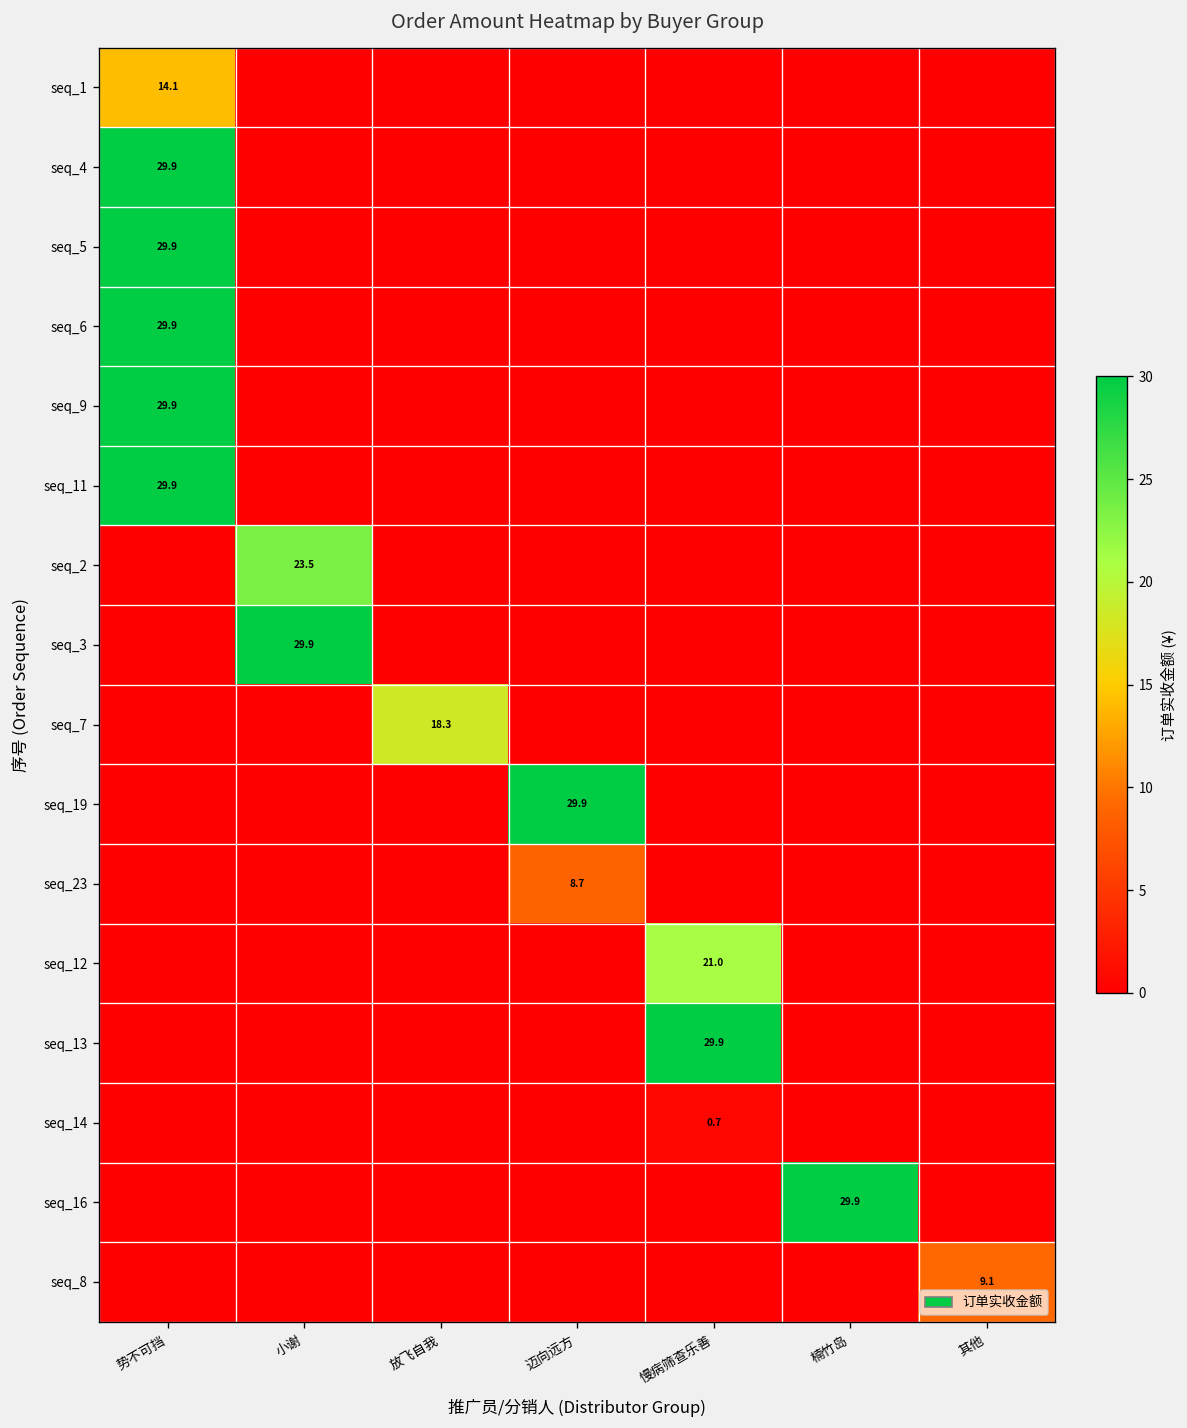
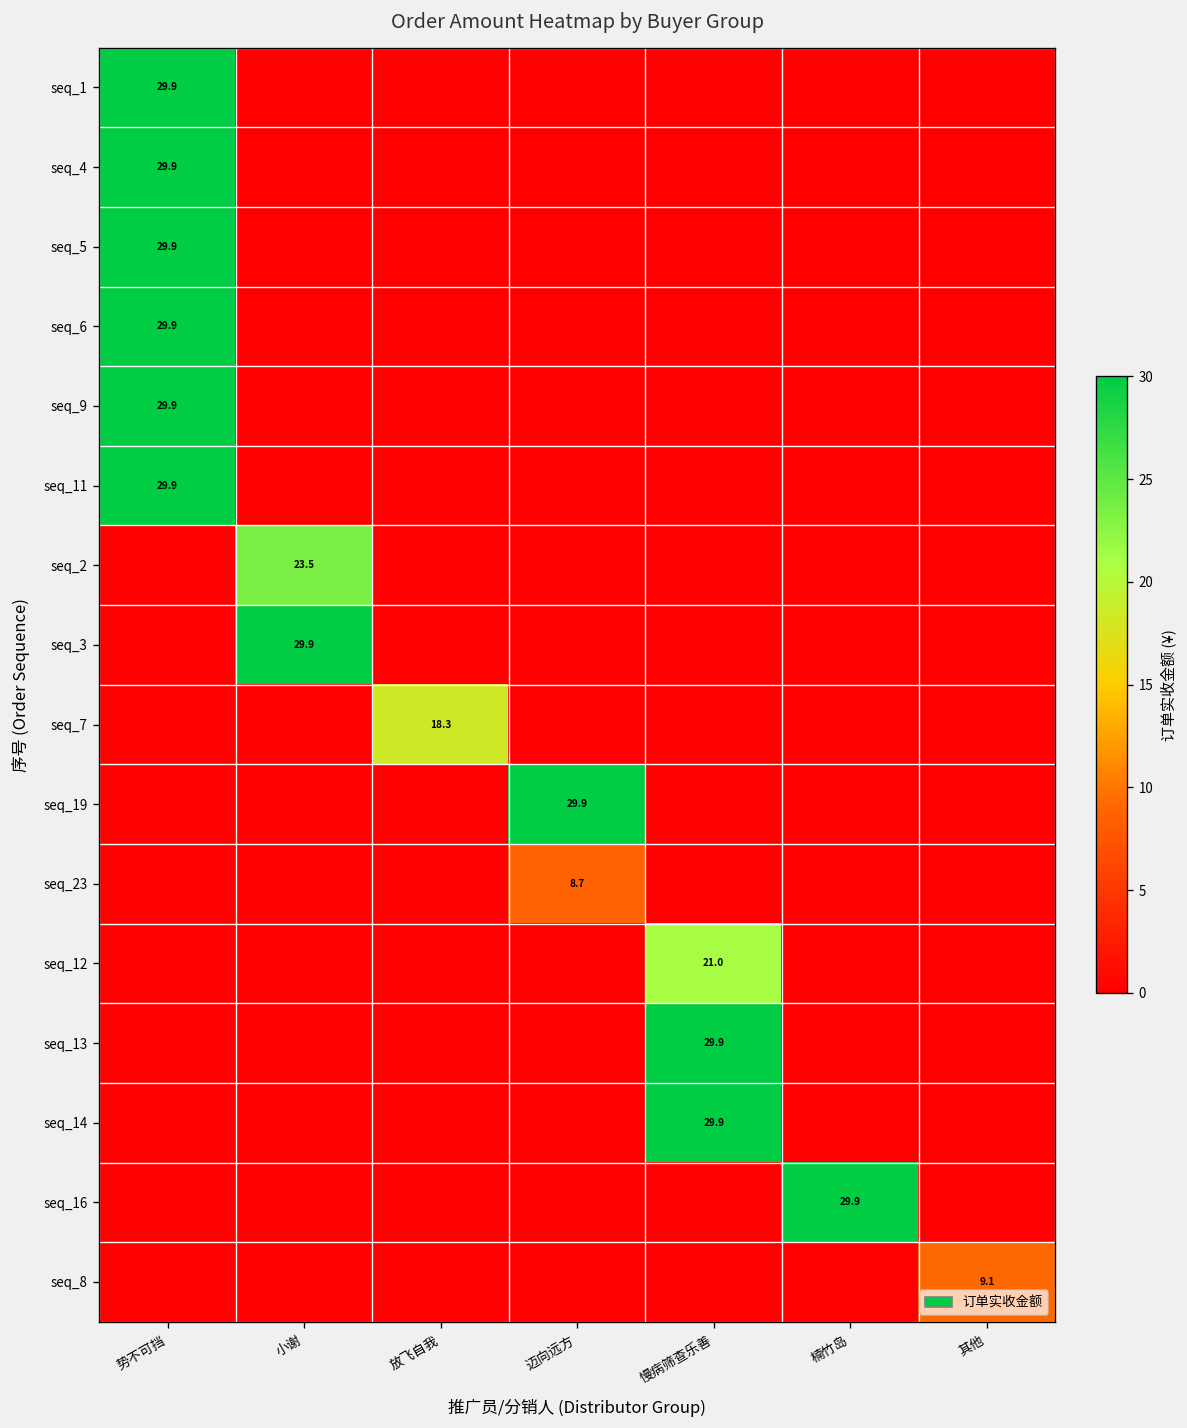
seq_1, 势不可挡: 14.1 -> 29.9
seq_14, 慢病筛查乐善: 0.7 -> 29.9
